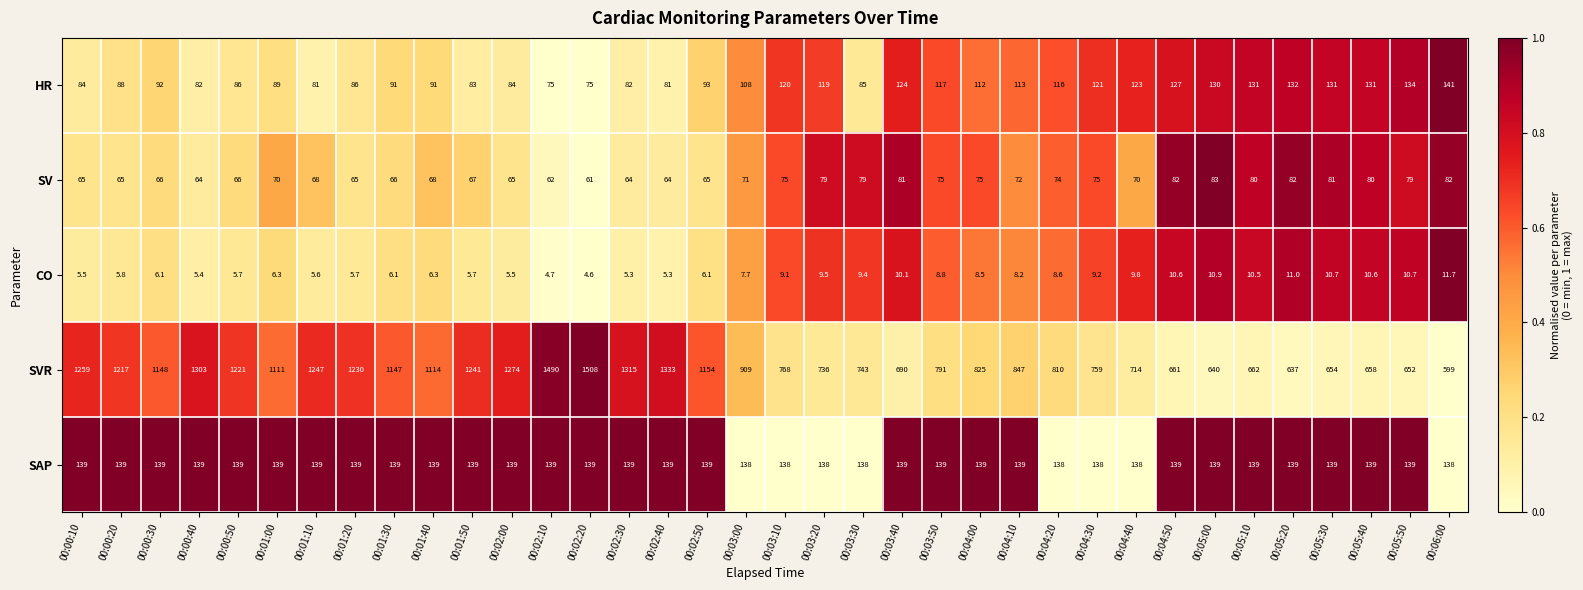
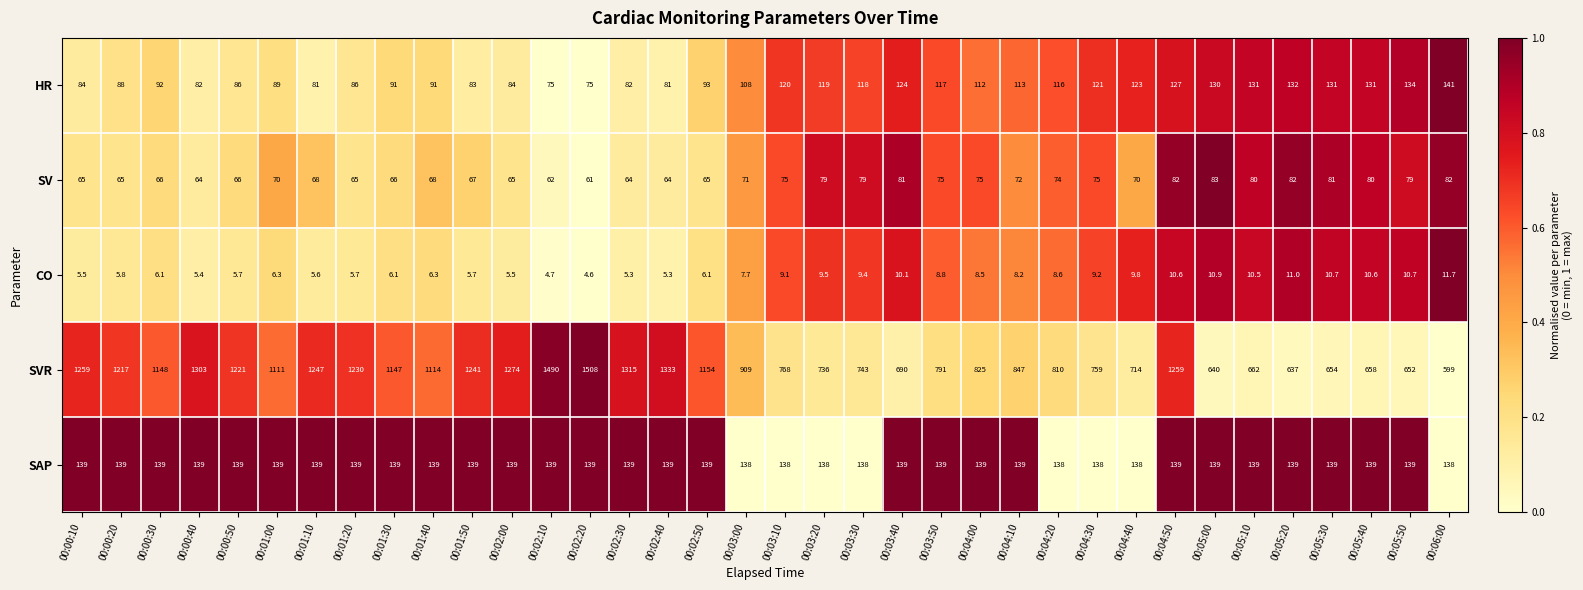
HR, 00:03:30: 85 -> 118
SVR, 00:04:50: 661 -> 1259
